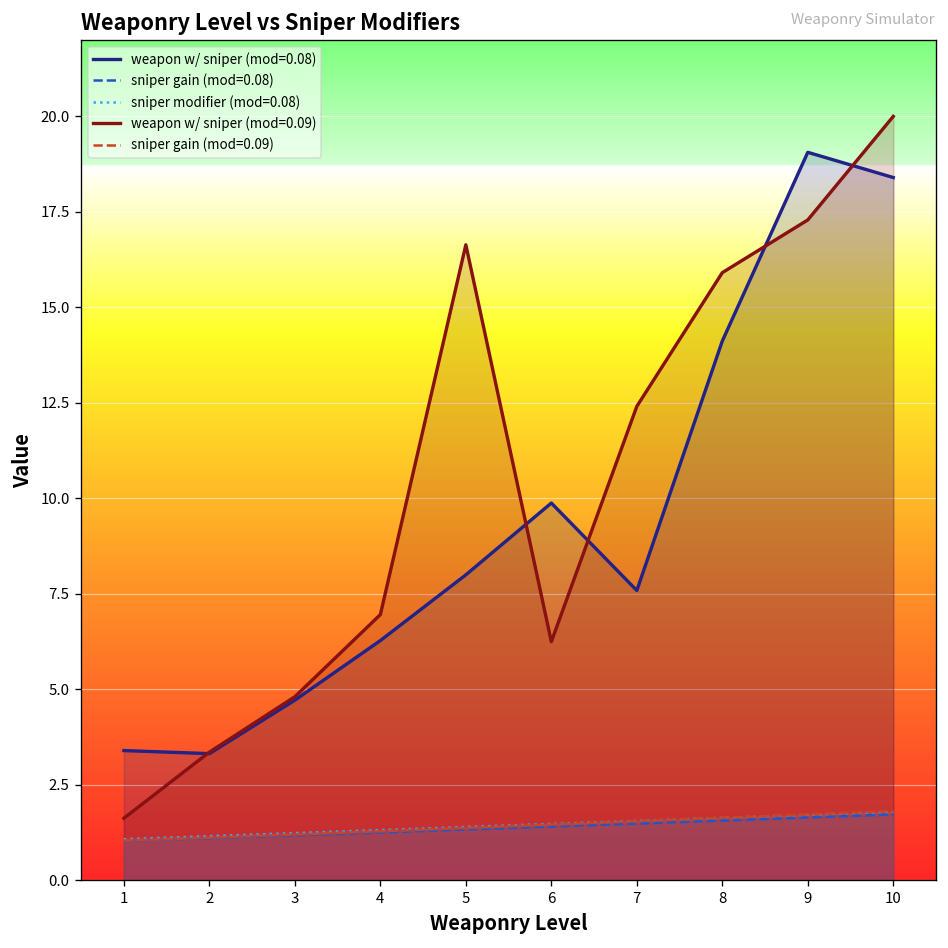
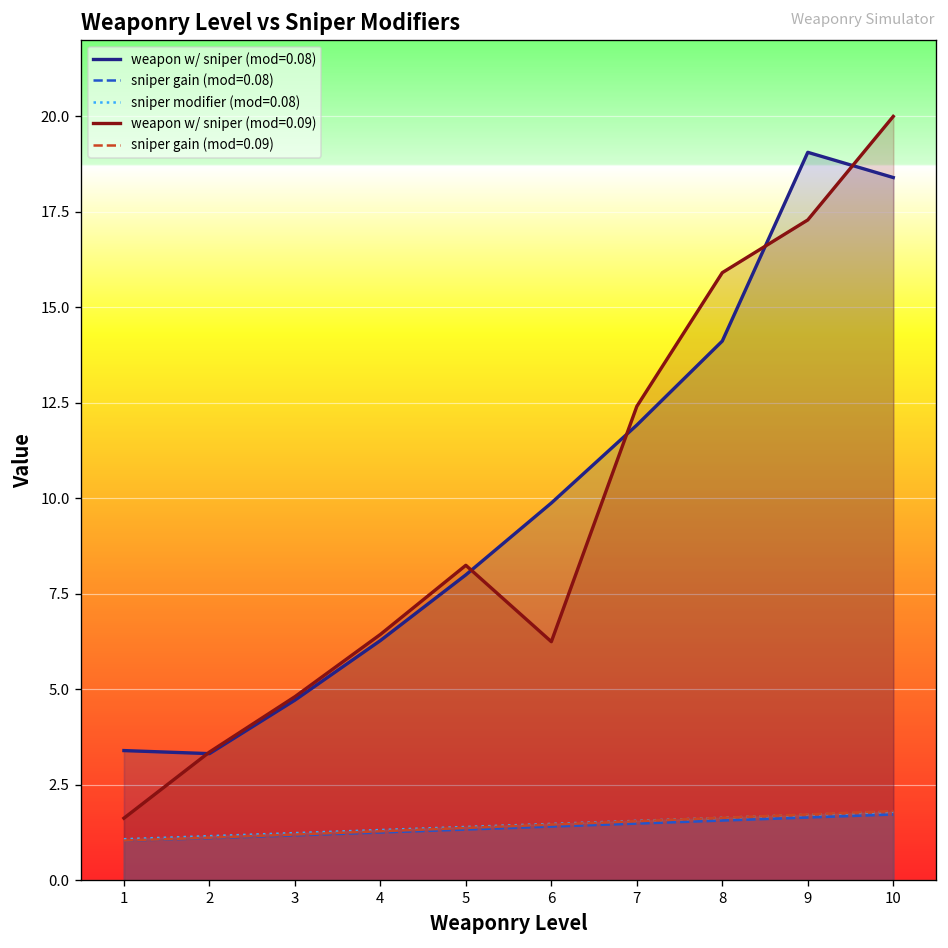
weapon w/ sniper (mod=0.09), 4: 7.0 -> 6.4
weapon w/ sniper (mod=0.09), 5: 16.6 -> 8.3
weapon w/ sniper (mod=0.08), 7: 7.6 -> 11.9
